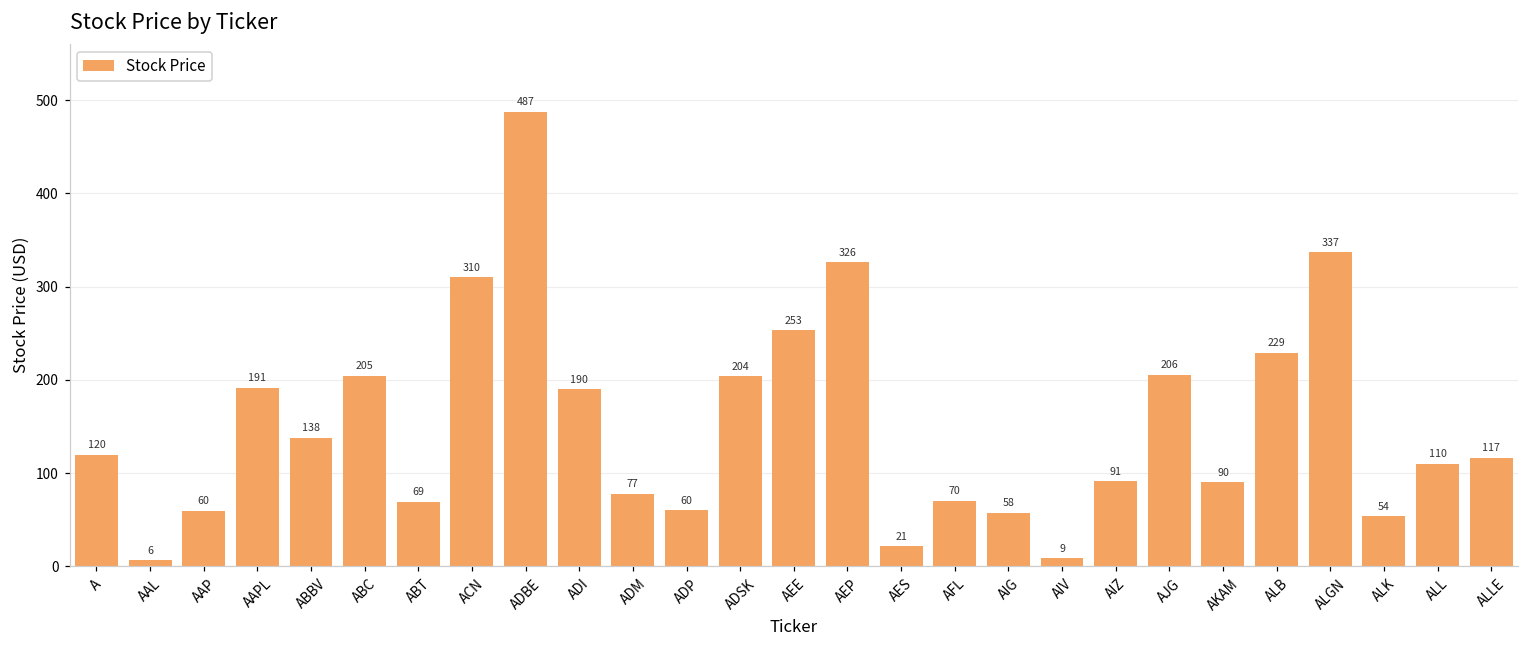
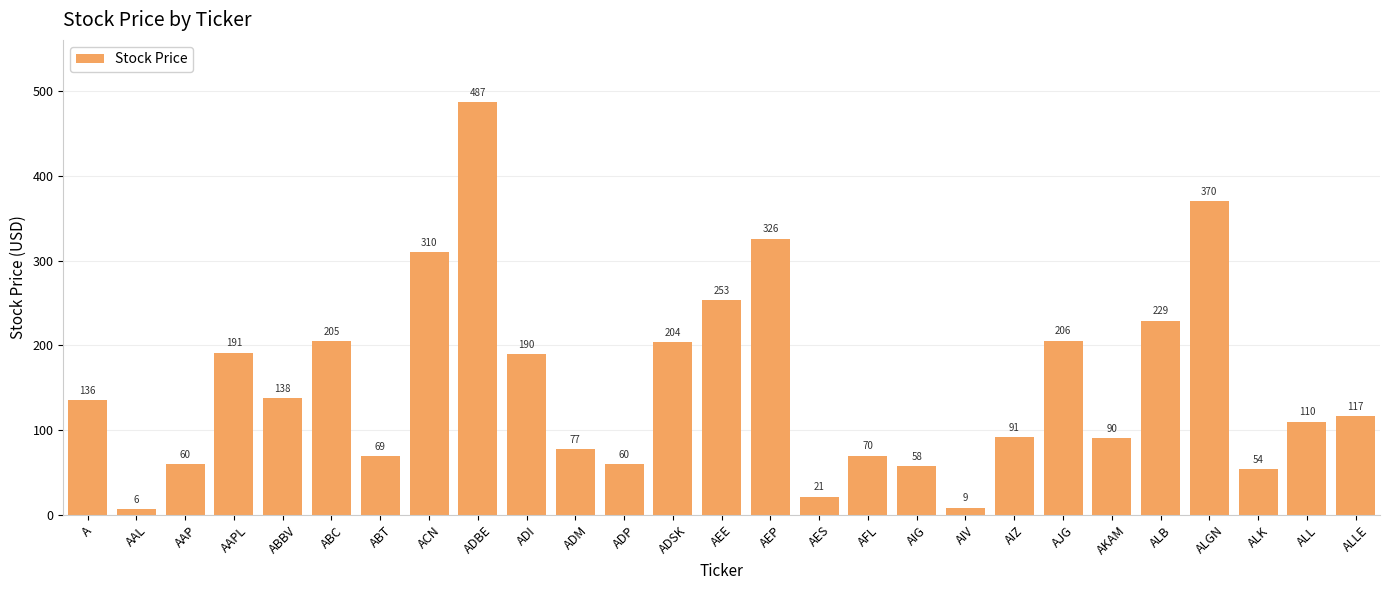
A: 120 -> 136
ALGN: 337 -> 370
